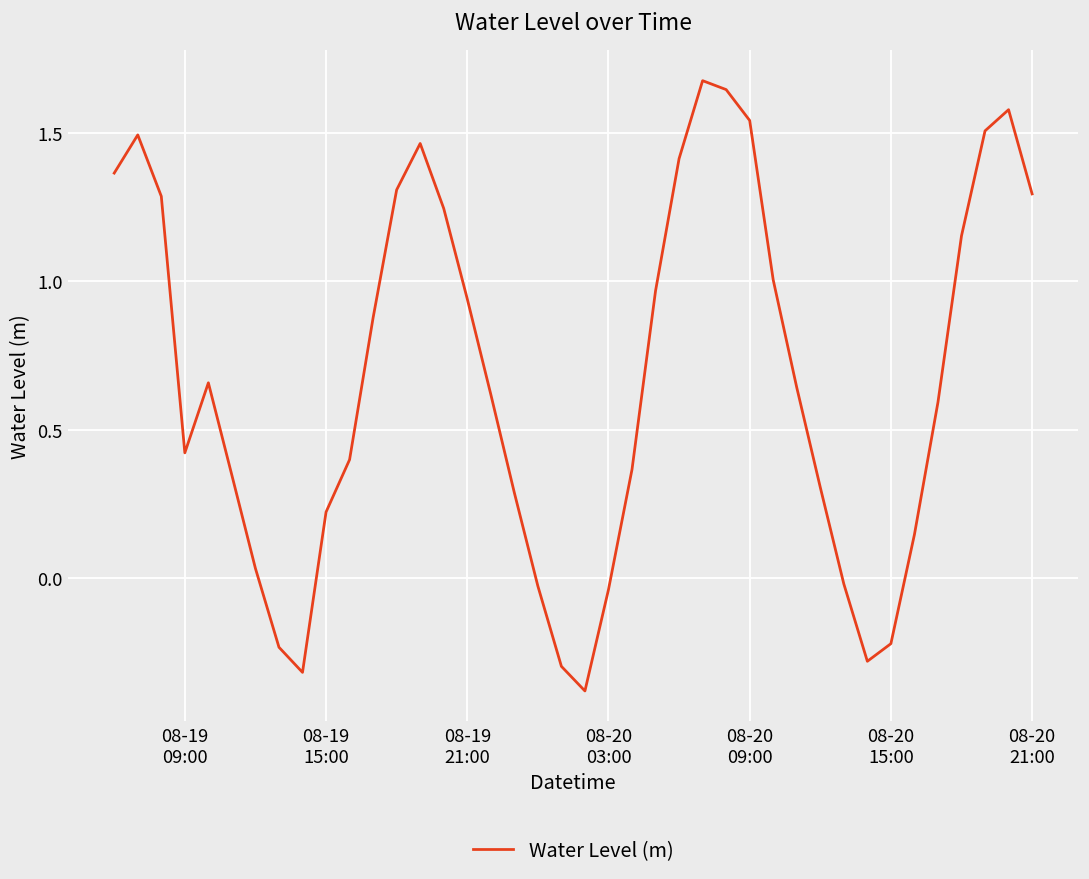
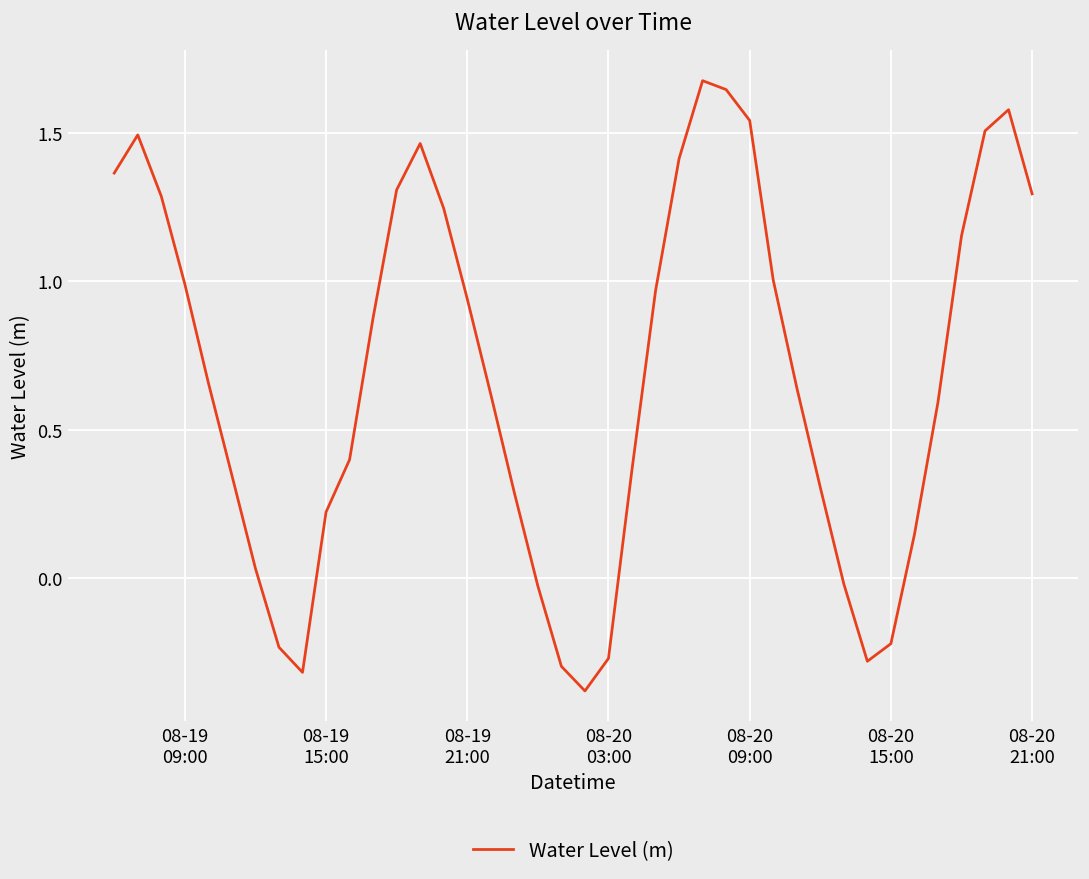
08-19 09:00: 0.42 -> 0.99
08-20 03:00: -0.04 -> -0.27
